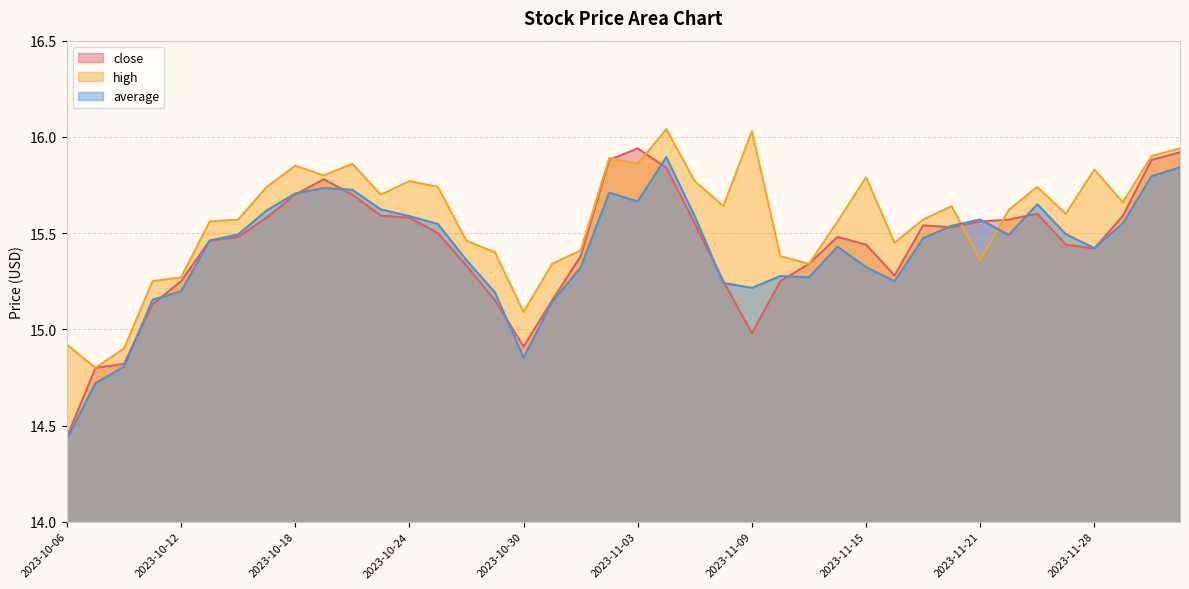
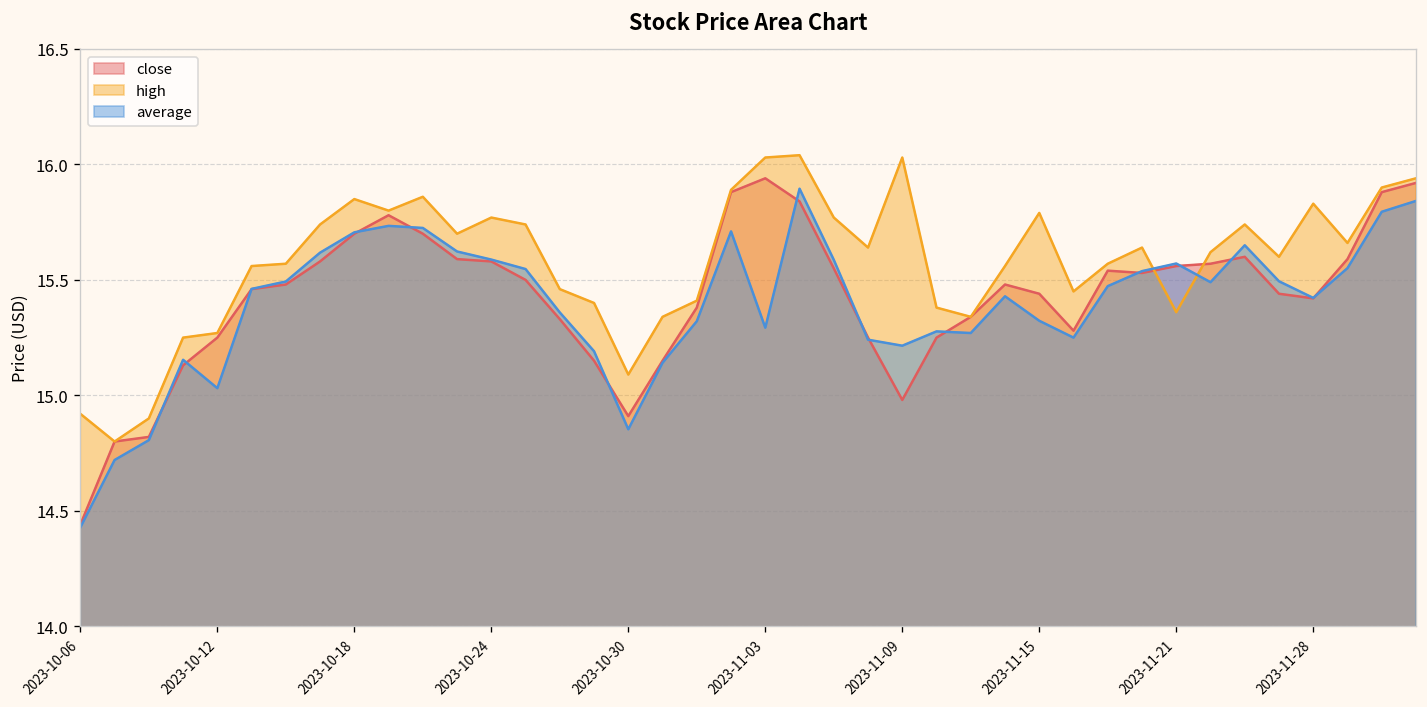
average, 2023-10-12: 15.20 -> 15.03
high, 2023-11-03: 15.86 -> 16.03
average, 2023-11-03: 15.66 -> 15.29
